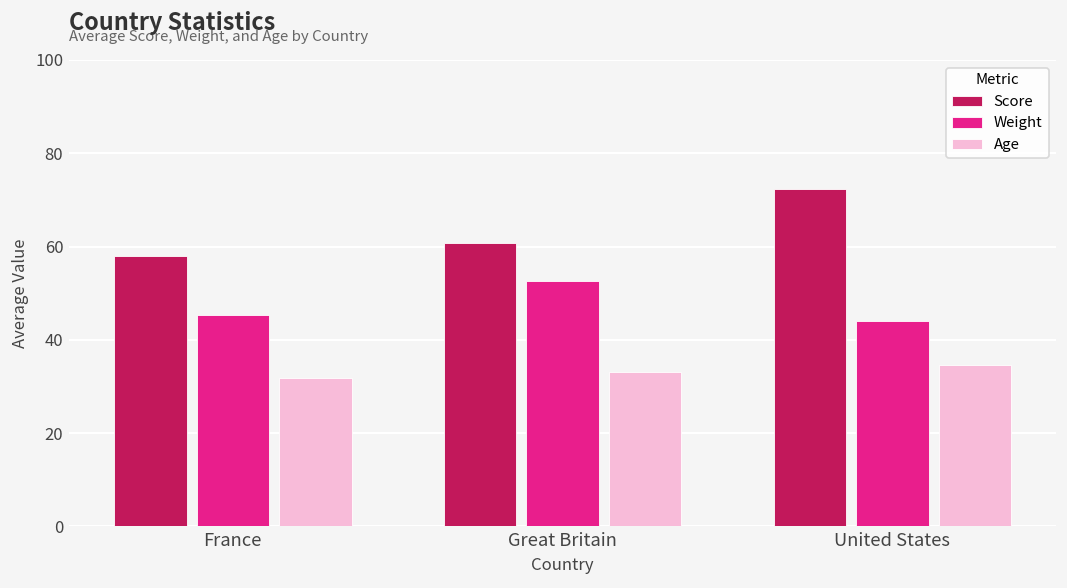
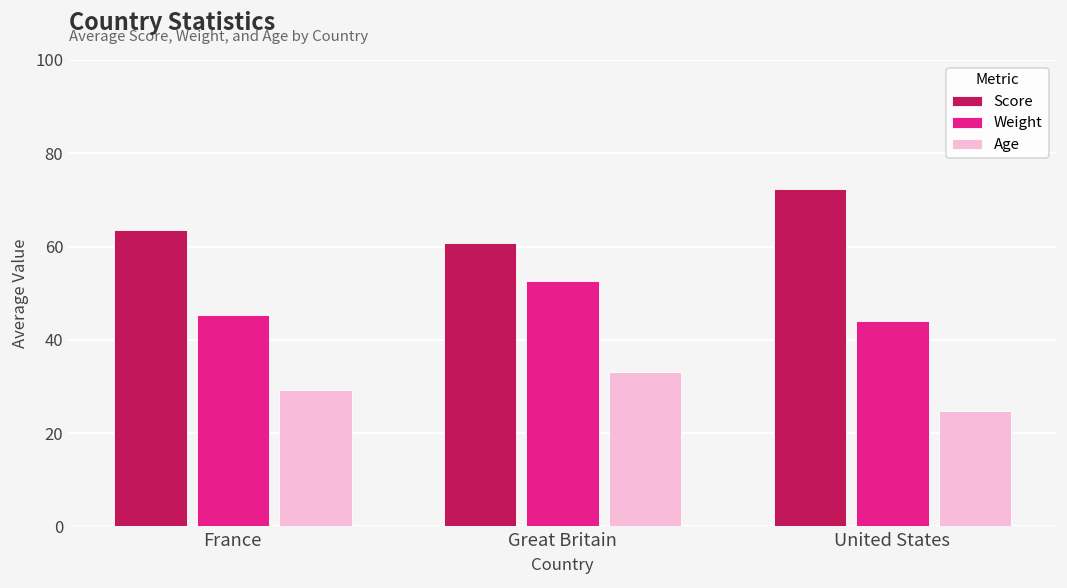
Score, France: 58 -> 64
Age, France: 32 -> 29
Age, United States: 35 -> 25
